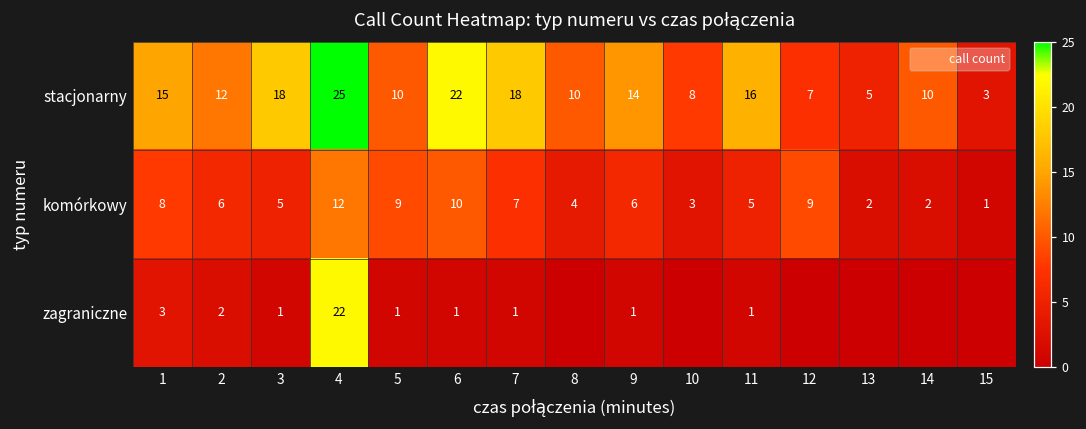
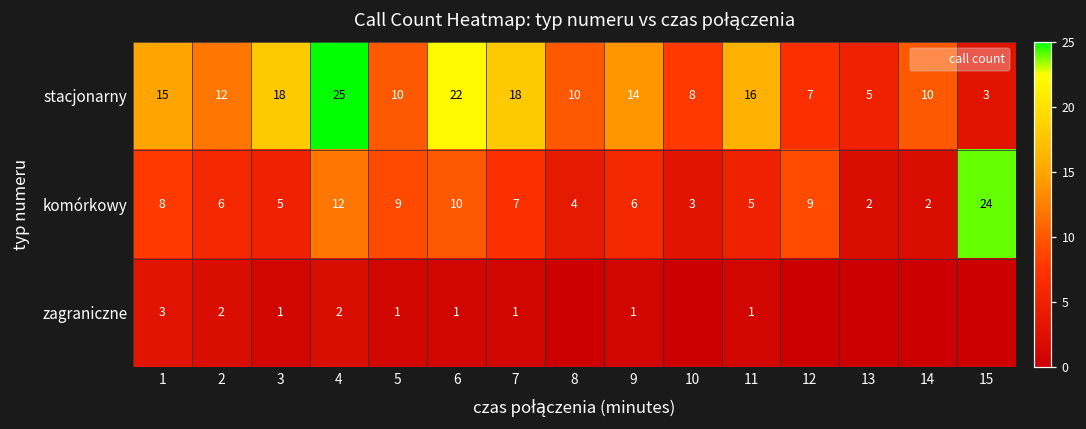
komórkowy, 15: 1 -> 24
zagraniczne, 4: 22 -> 2
